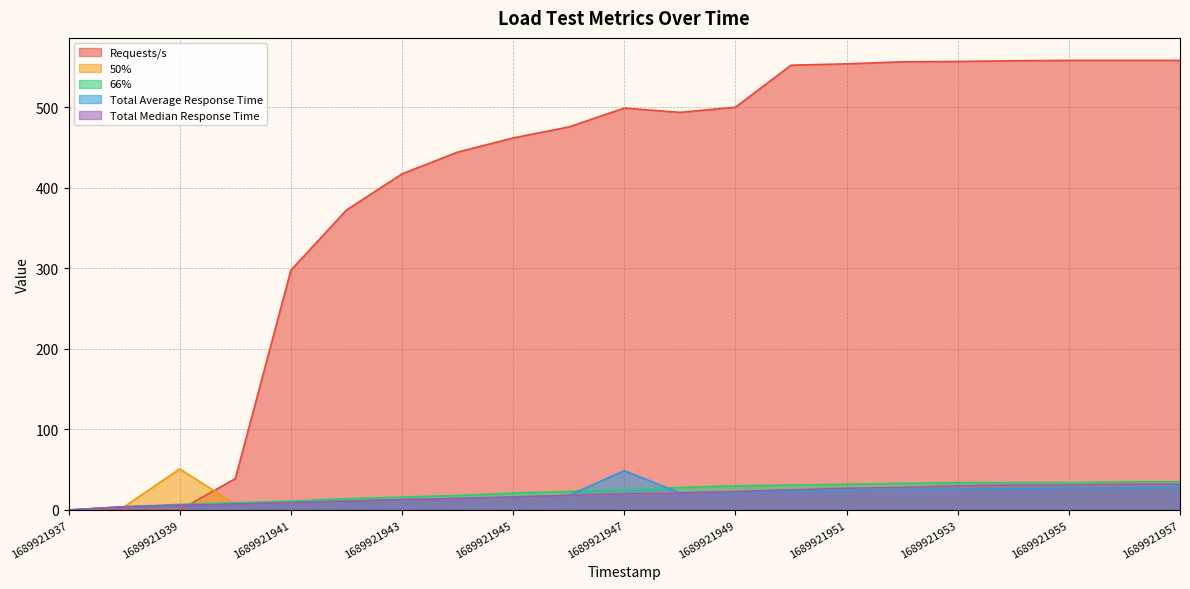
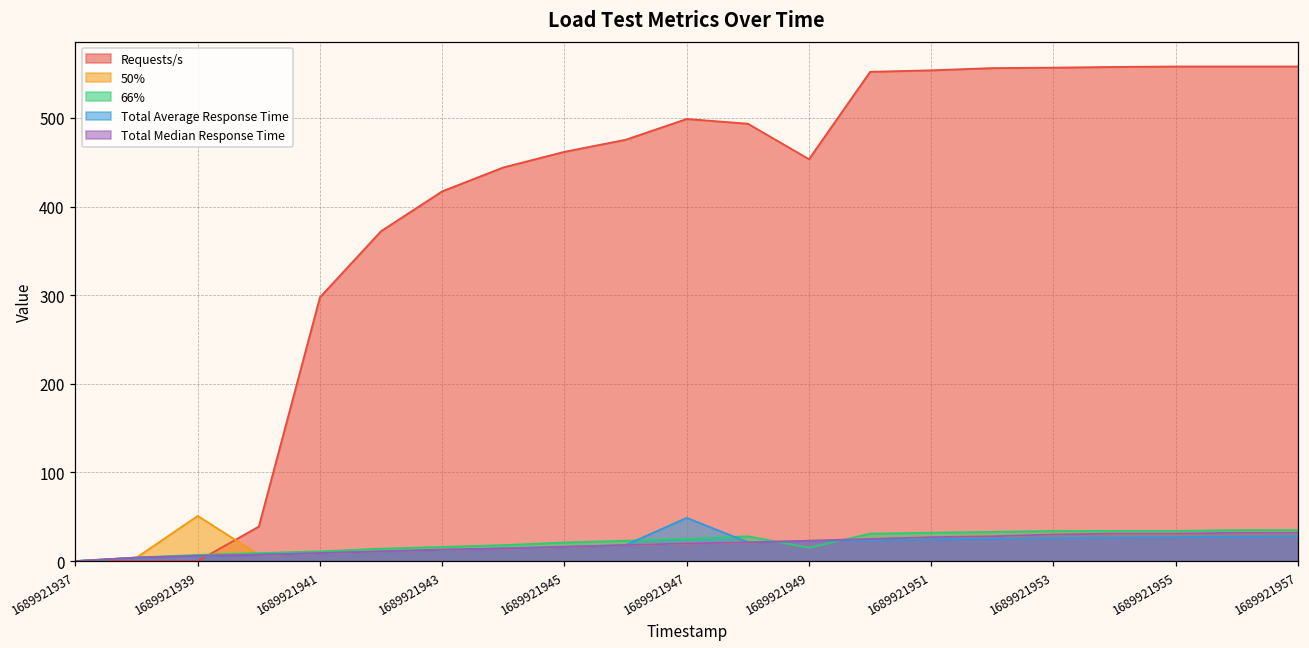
Requests/s, 1689921949: 500 -> 450
66%, 1689921949: 30 -> 20
